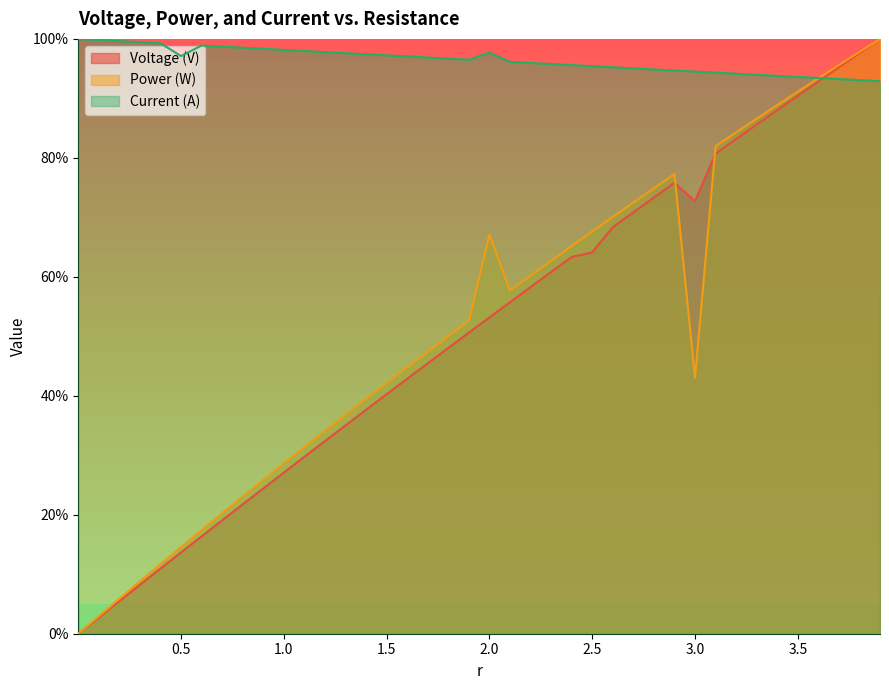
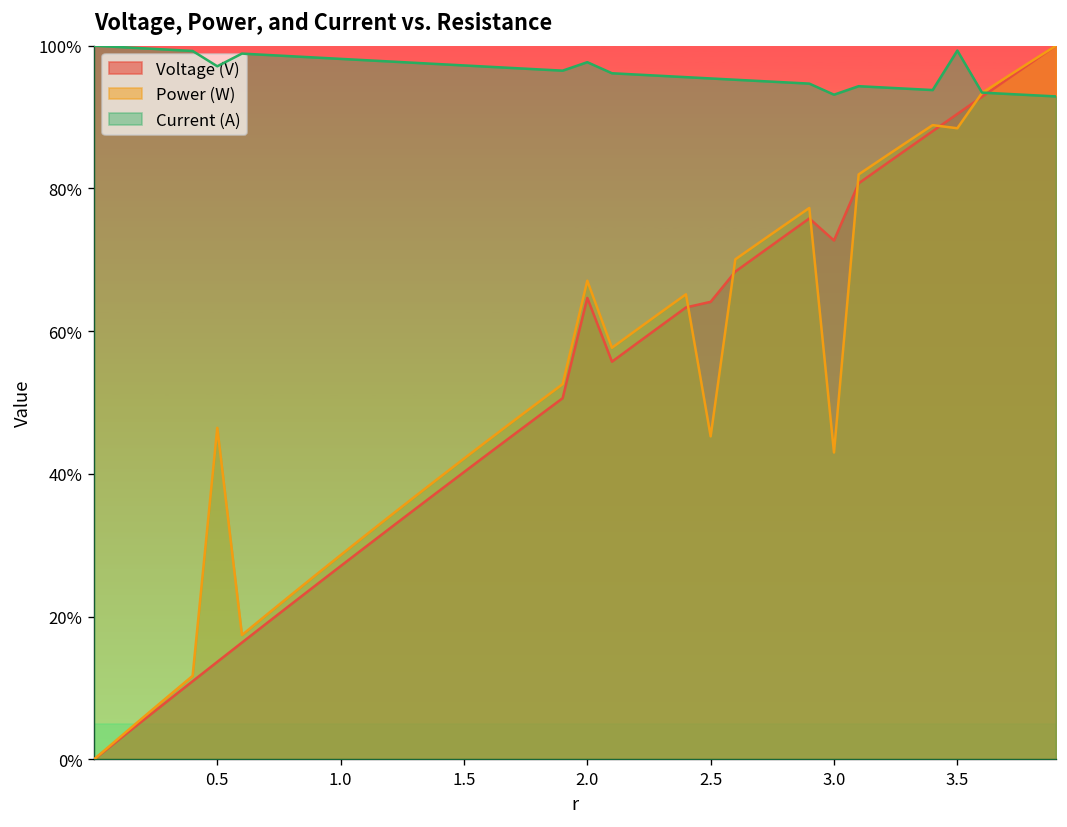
Power (W), 0.5: 15% -> 46%
Voltage (V), 2.0: 53% -> 65%
Power (W), 2.5: 68% -> 45%
Current (A), 3.0: 95% -> 93%
Power (W), 3.5: 91% -> 88%
Current (A), 3.5: 94% -> 99%
